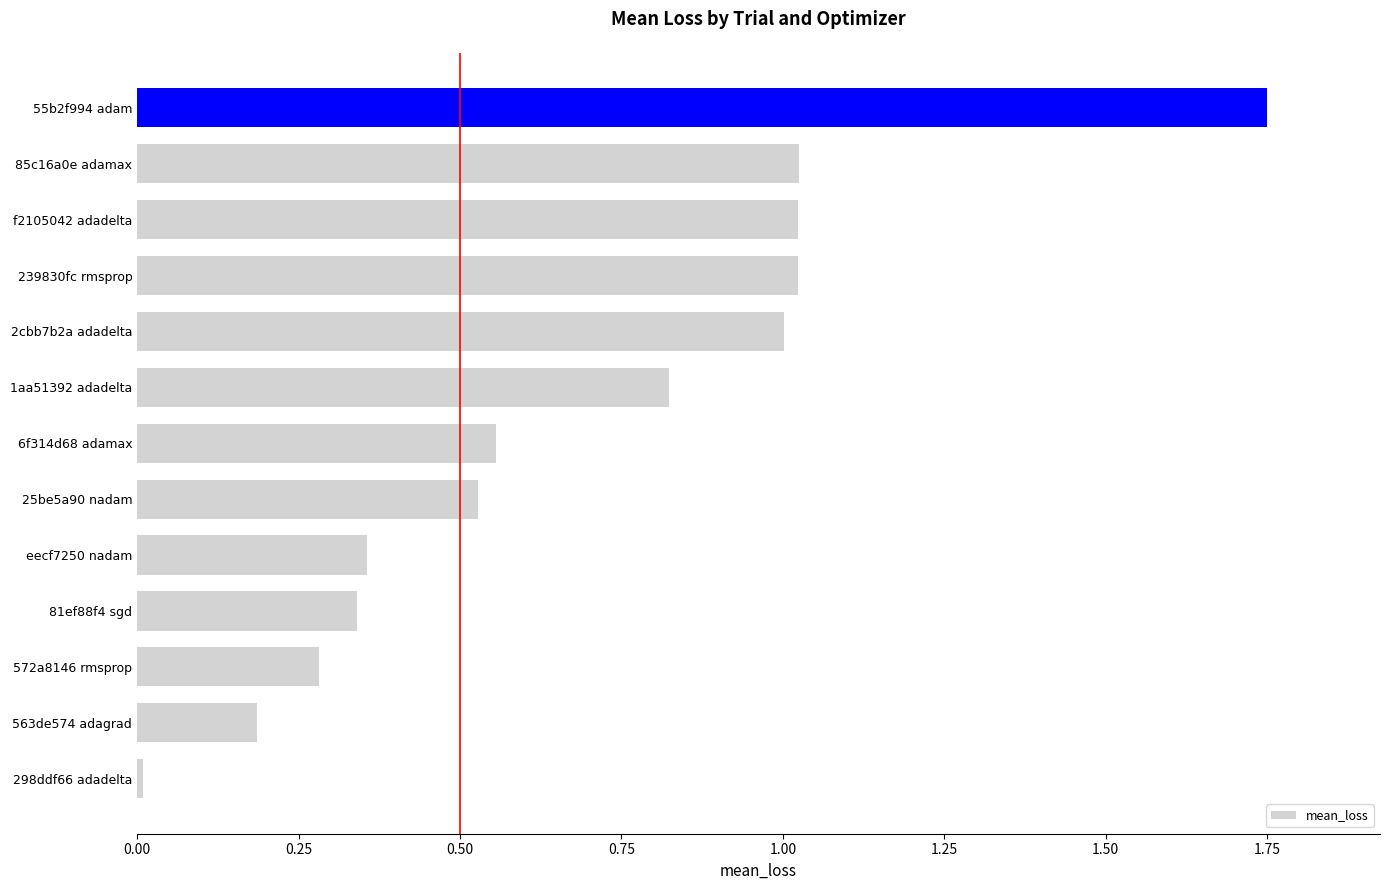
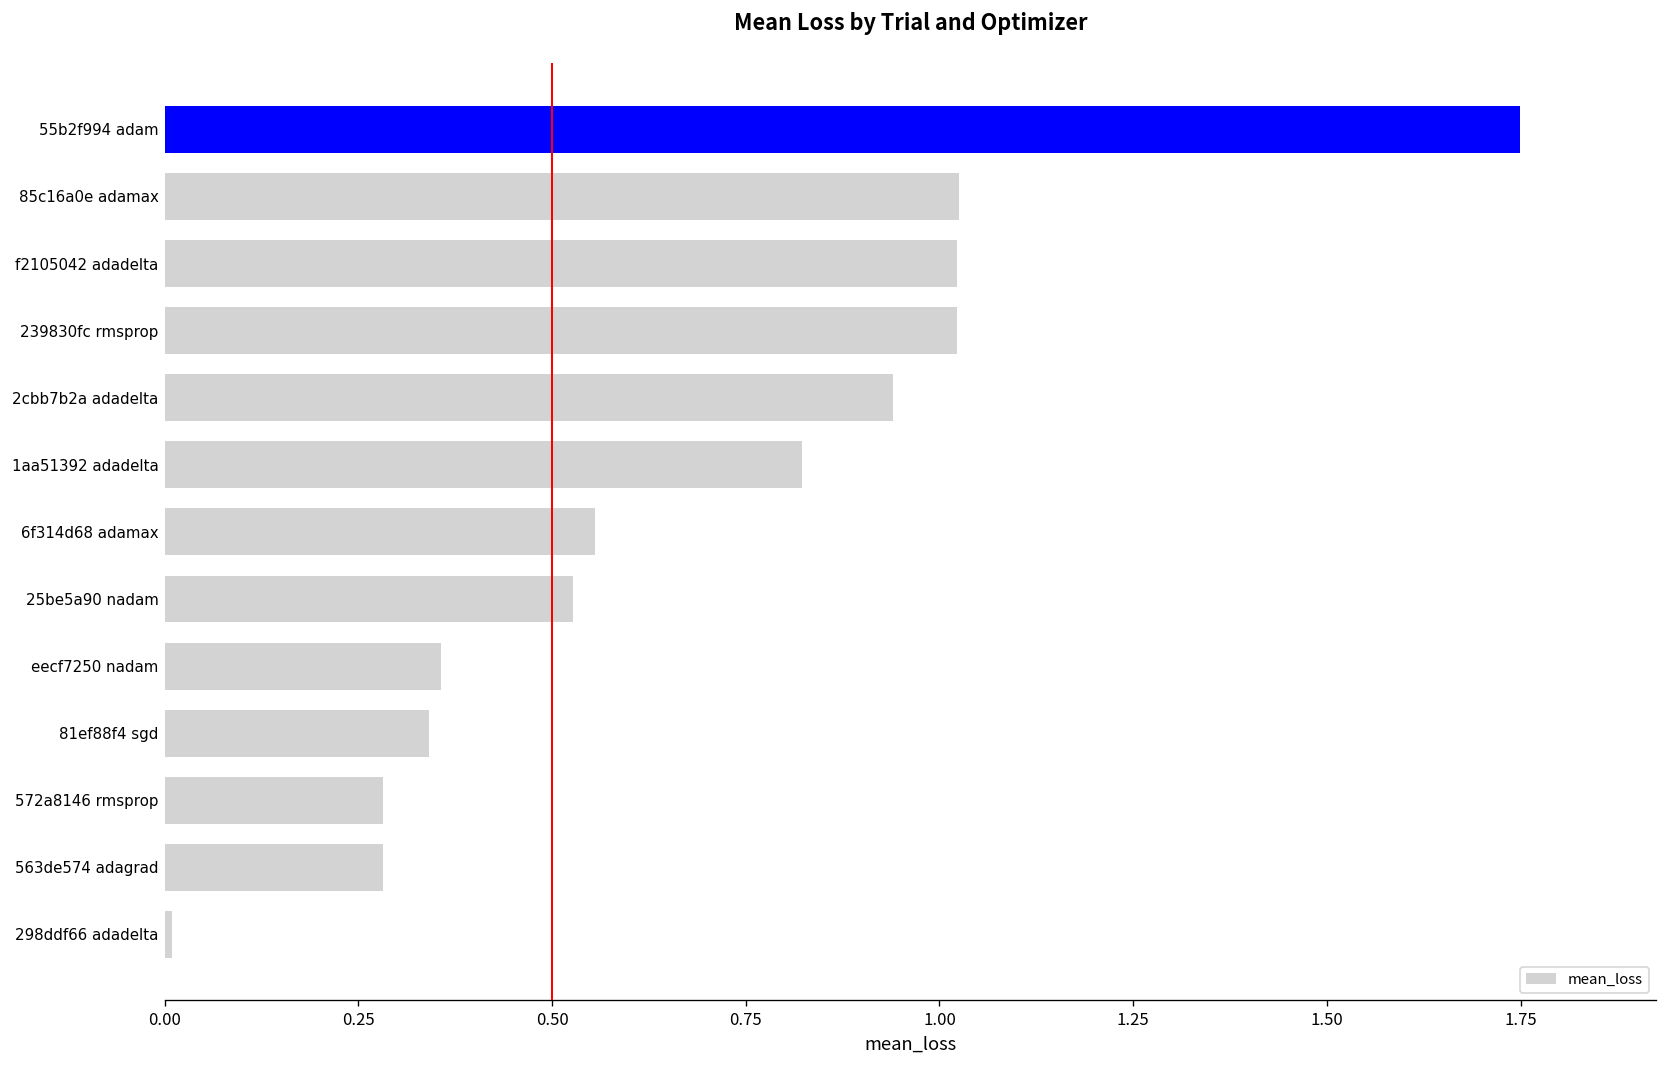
2cbb7b2a adadelta: 1.00 -> 0.94
563de574 adagrad: 0.19 -> 0.28
